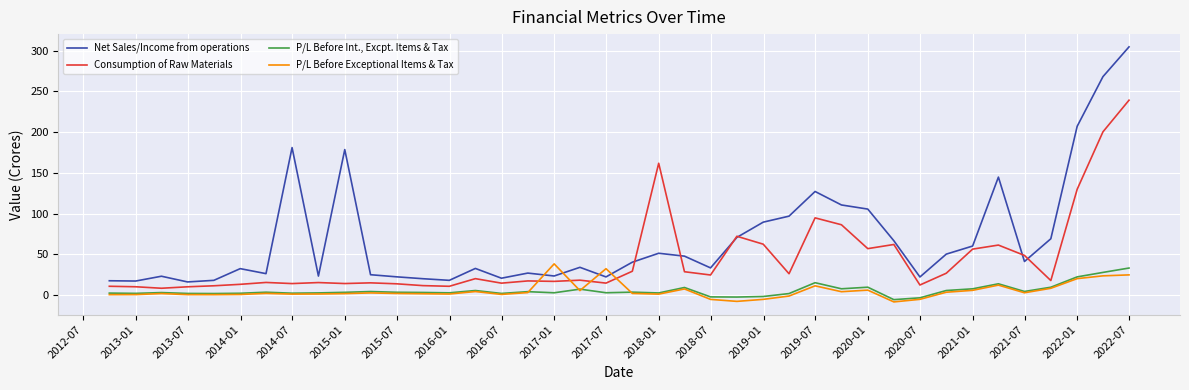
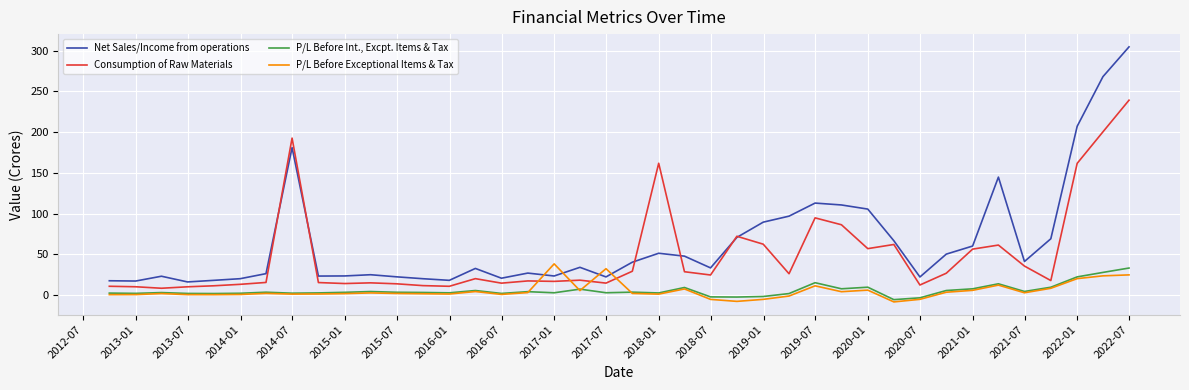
Net Sales/Income from operations, 2014-01: 30 -> 20
Consumption of Raw Materials, 2014-07: 10 -> 190
Net Sales/Income from operations, 2015-01: 180 -> 20
Net Sales/Income from operations, 2019-07: 130 -> 110
Consumption of Raw Materials, 2021-07: 50 -> 40
Consumption of Raw Materials, 2022-01: 130 -> 160
